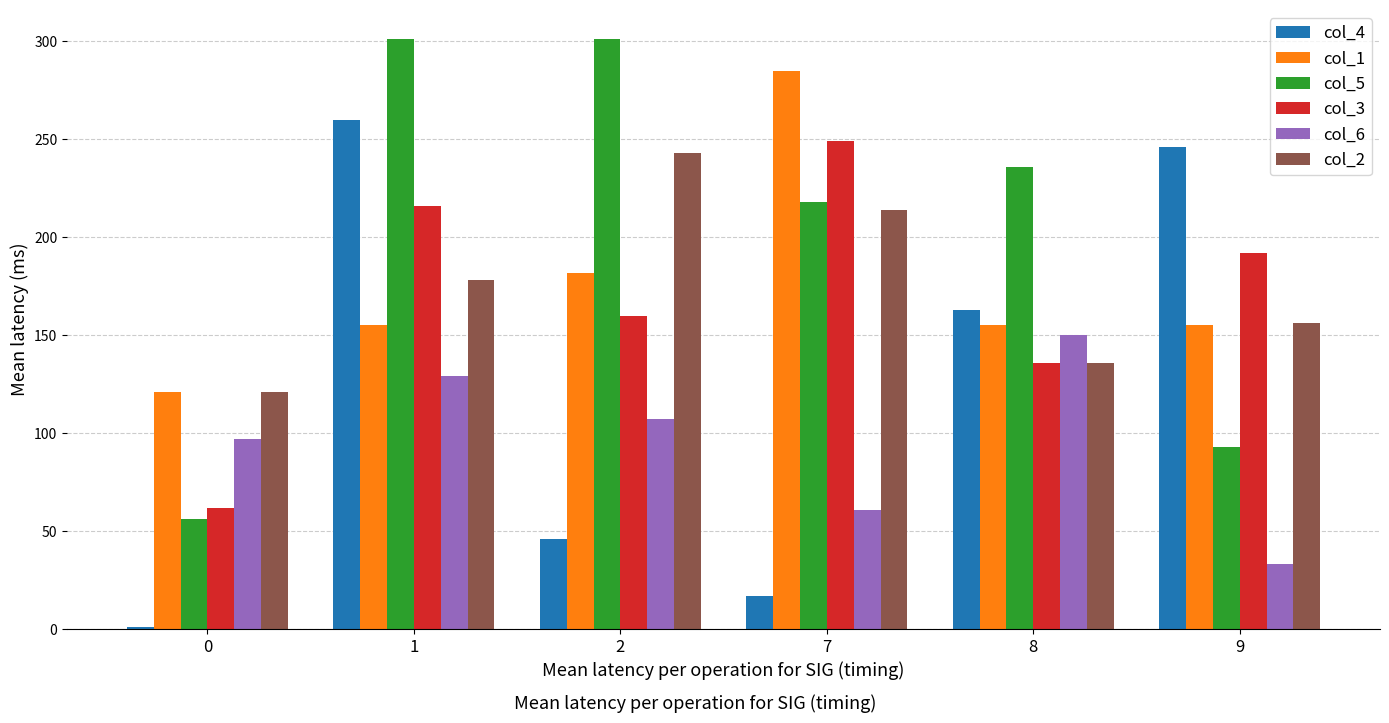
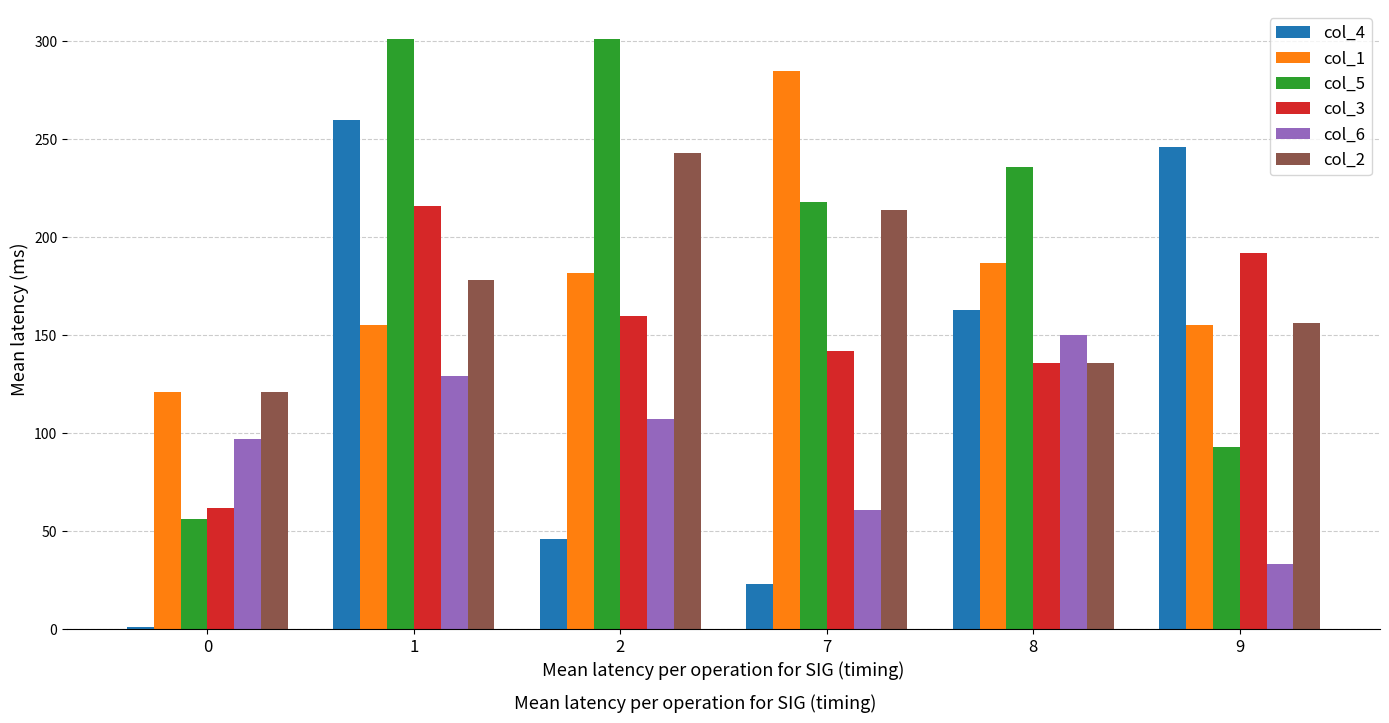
col_4, 7: 17 -> 23
col_3, 7: 249 -> 142
col_1, 8: 155 -> 187
